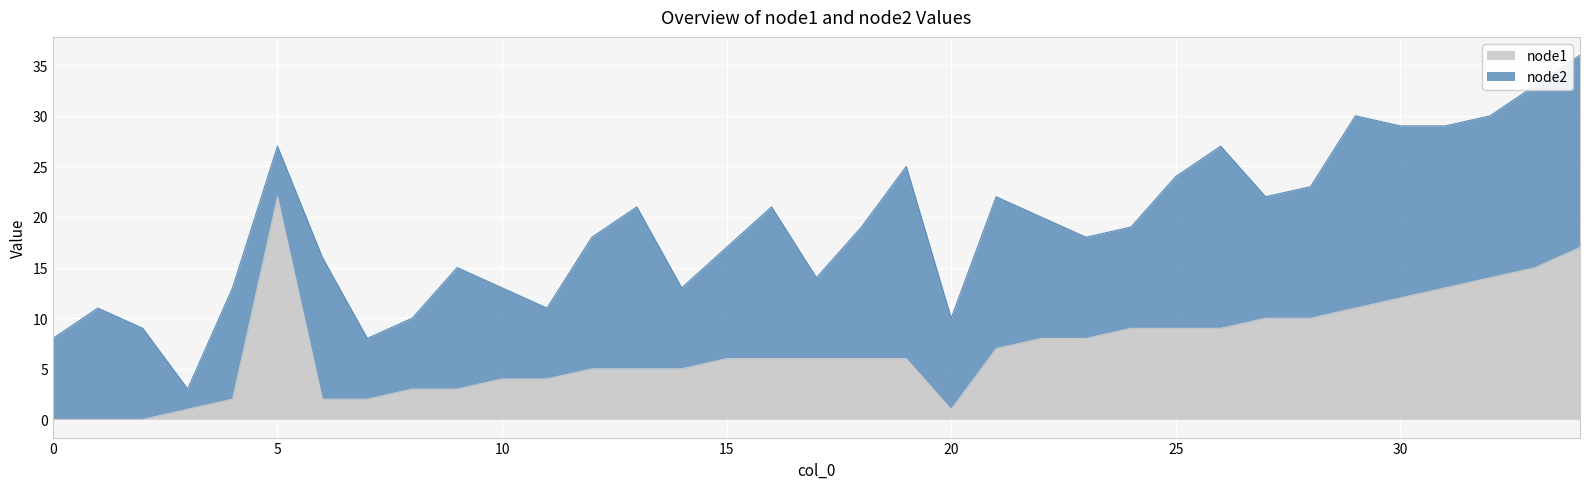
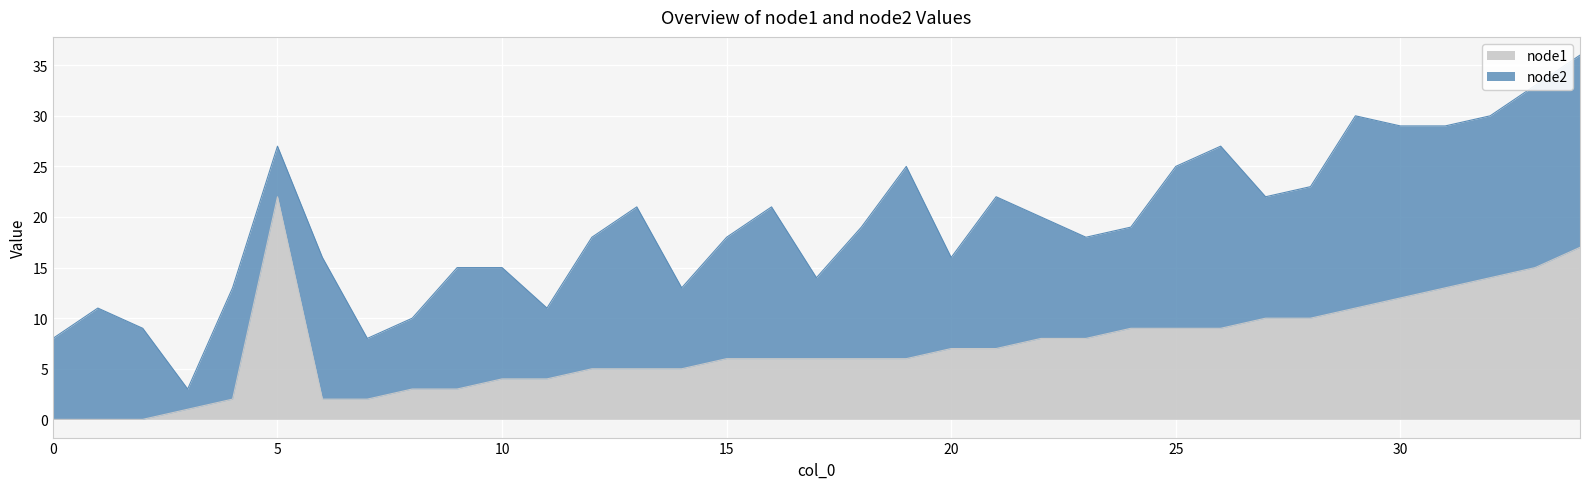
node2, 10: 9 -> 11
node2, 15: 11 -> 12
node1, 20: 1 -> 7
node2, 25: 15 -> 16
